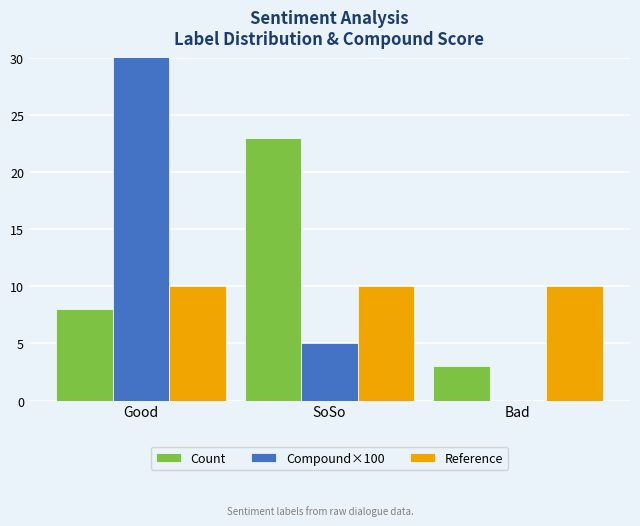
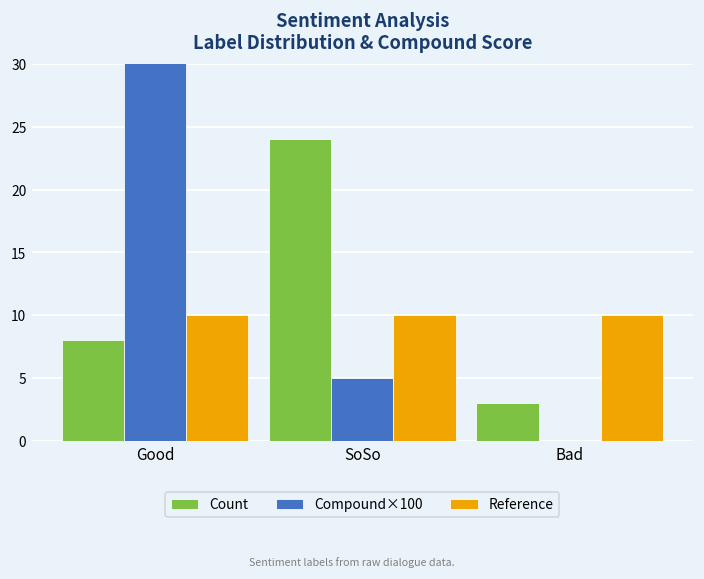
Count, SoSo: 23 -> 24
